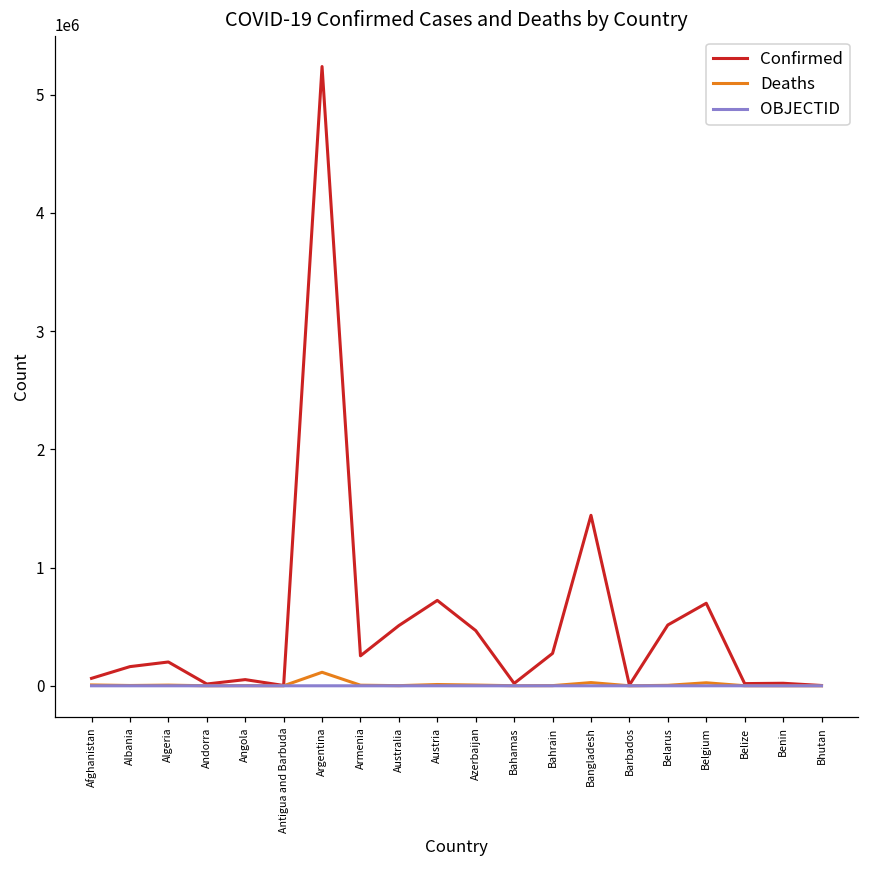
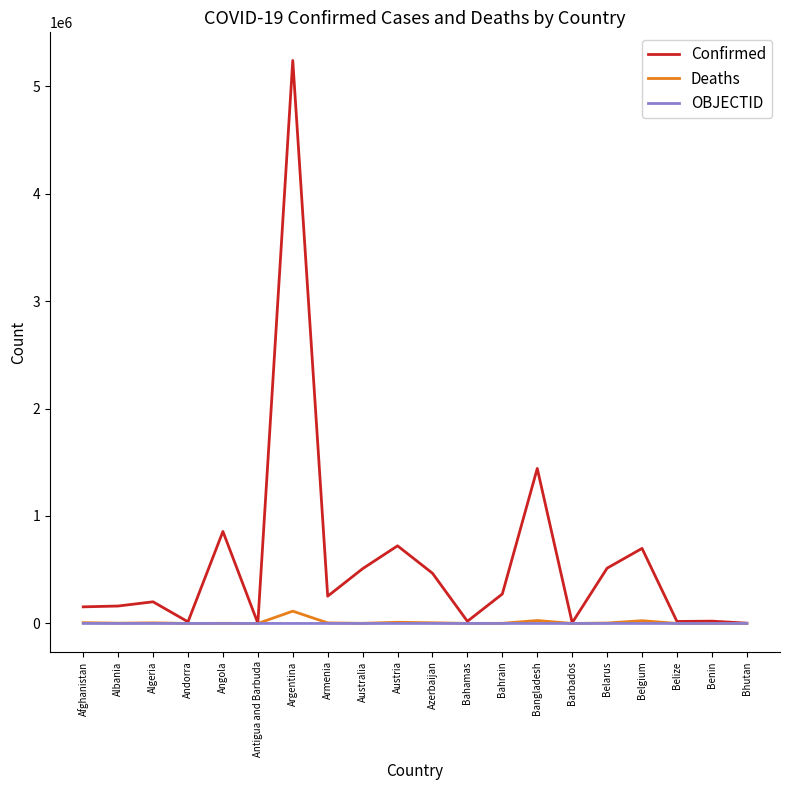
Confirmed, Afghanistan: 60000 -> 150000
Confirmed, Angola: 50000 -> 860000
